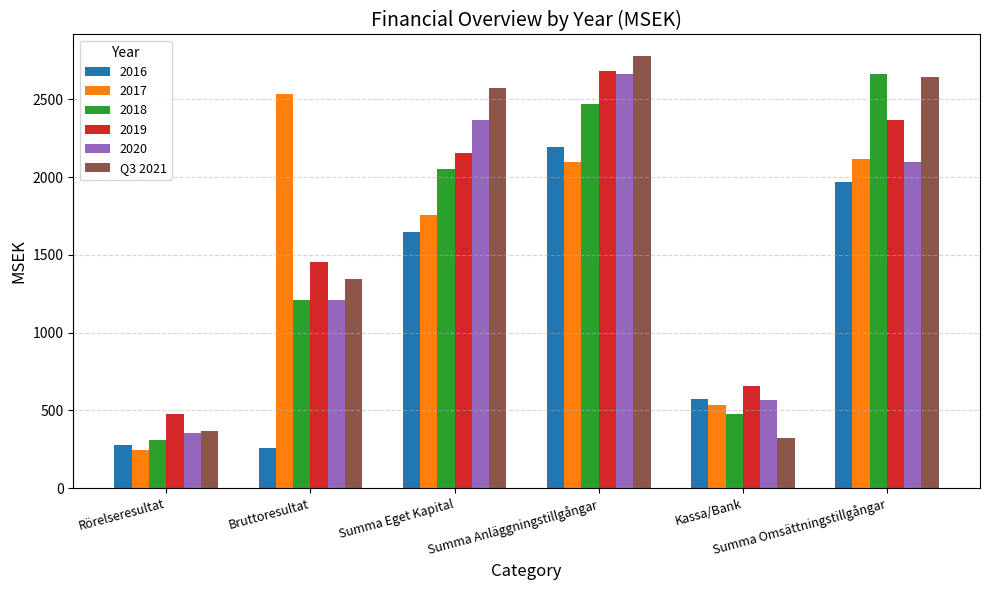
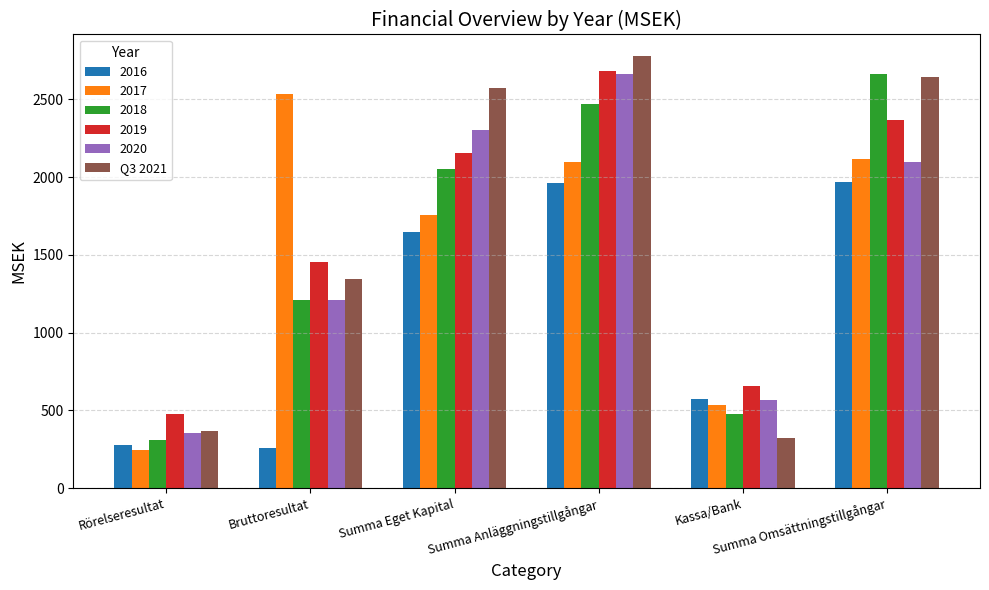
2020, Summa Eget Kapital: 2370 -> 2300
2016, Summa Anläggningstillgångar: 2200 -> 1960
